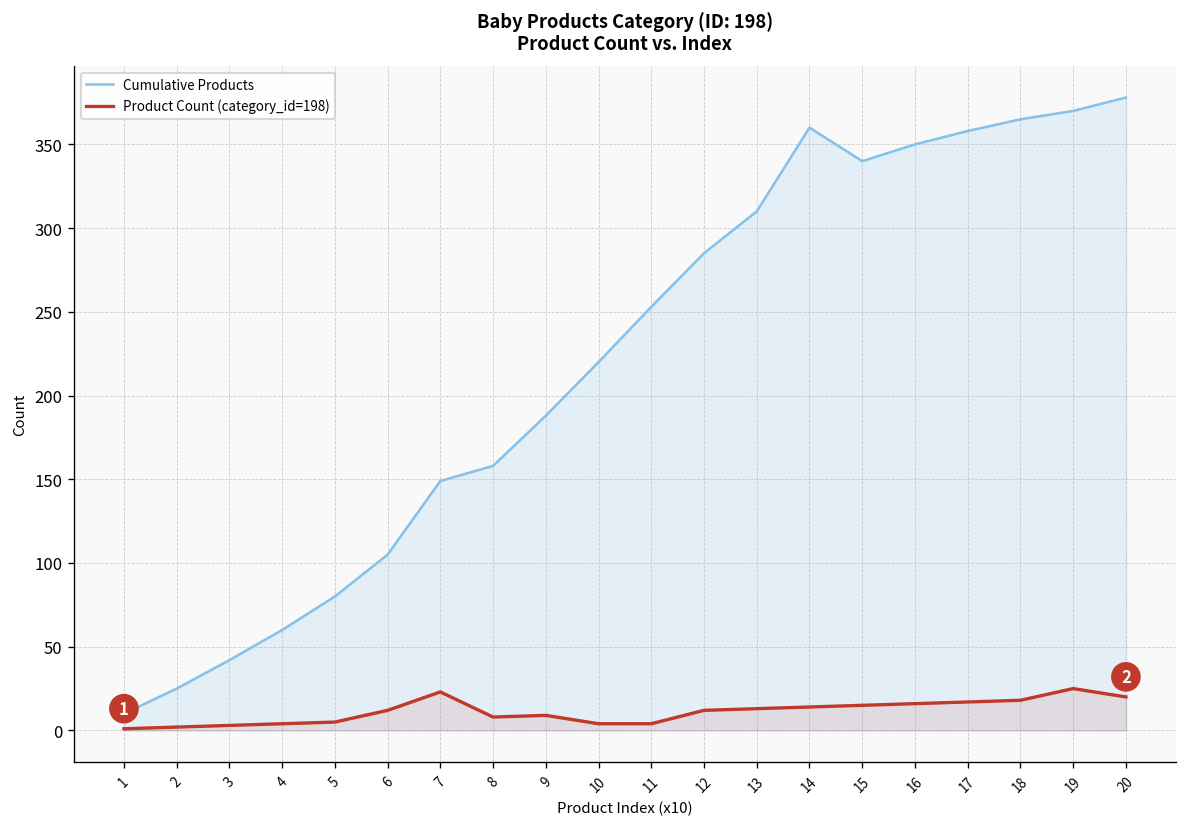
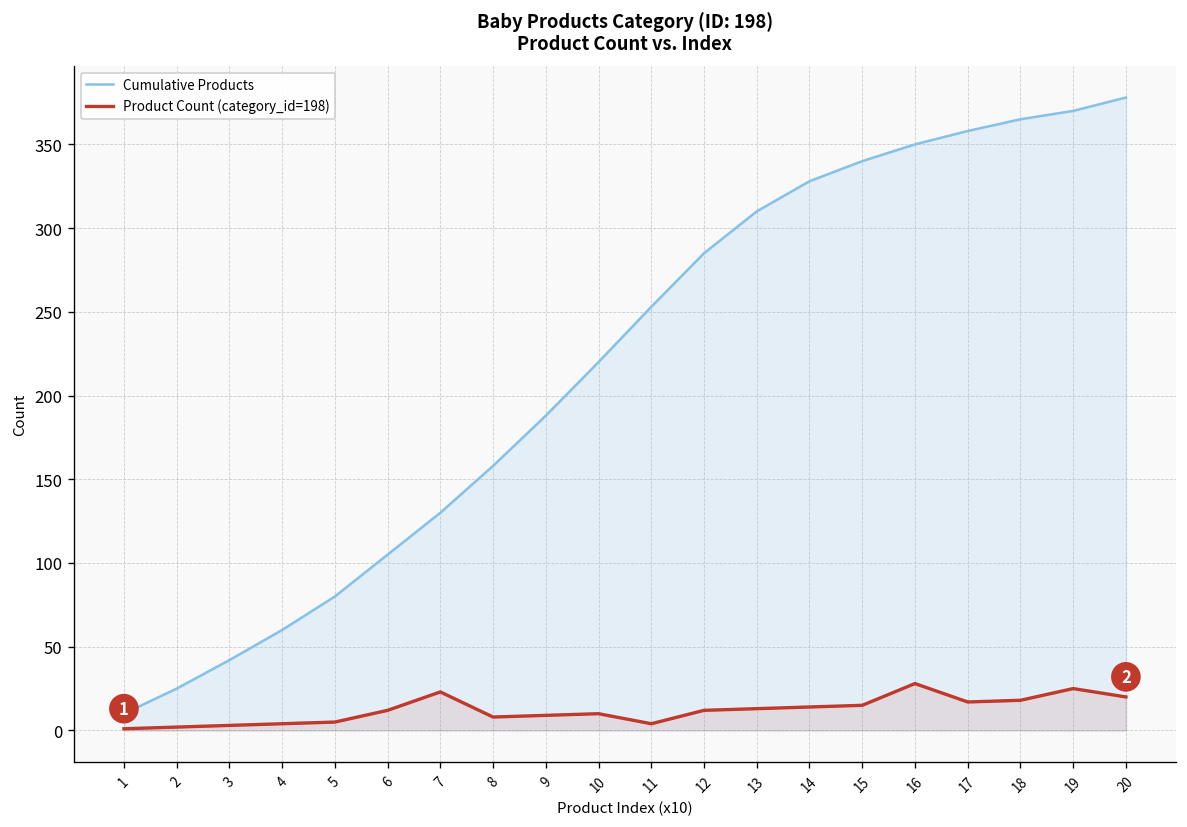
Cumulative Products, 7: 149 -> 130
Product Count (category_id=198), 10: 4 -> 10
Cumulative Products, 14: 360 -> 328
Product Count (category_id=198), 16: 16 -> 28
